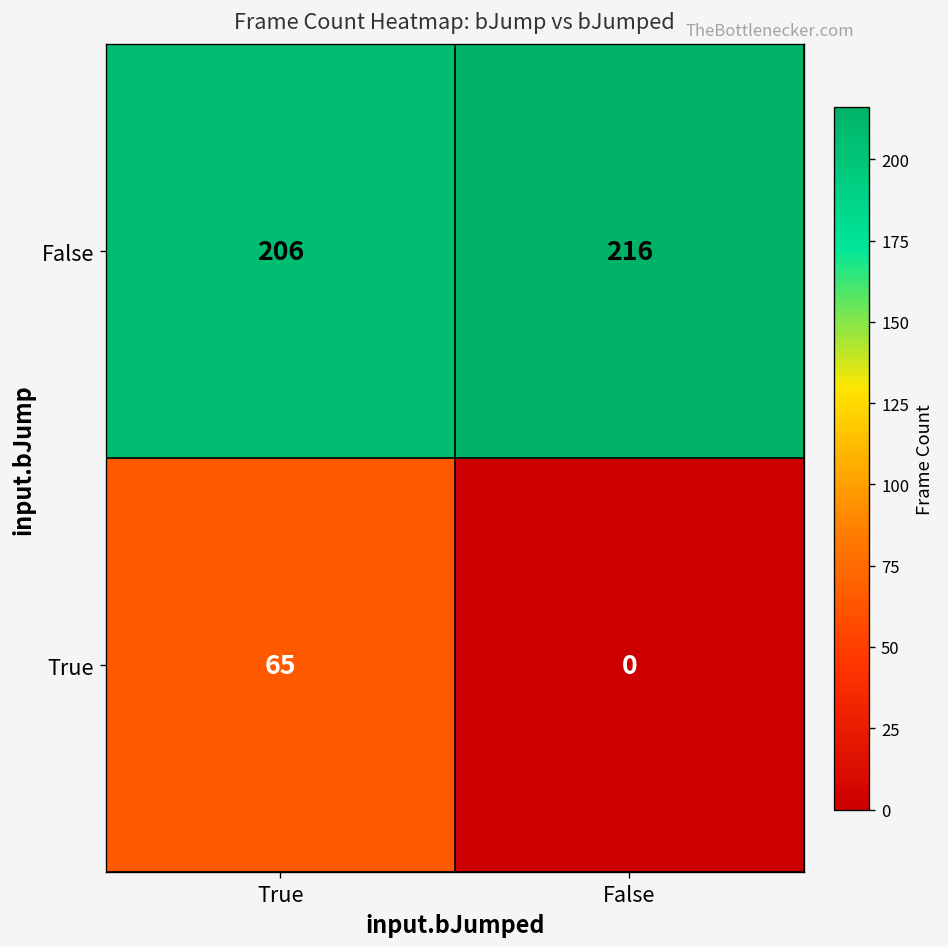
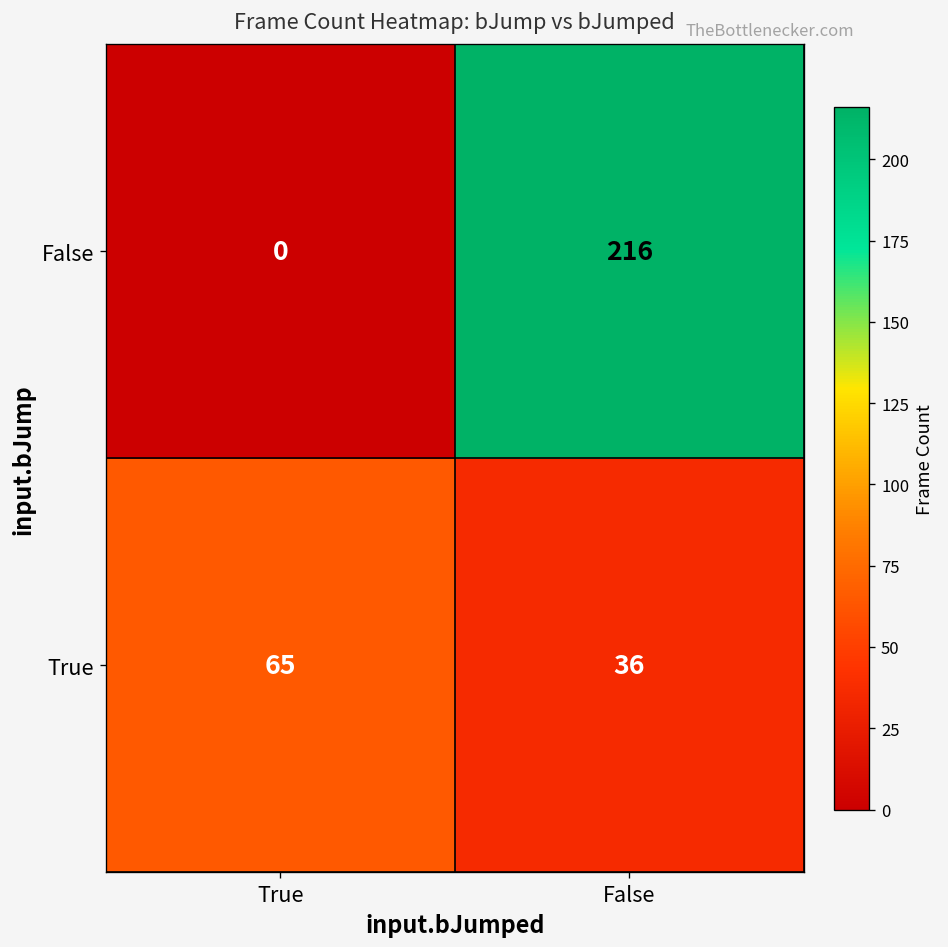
False, True: 206 -> 0
True, False: 0 -> 36
